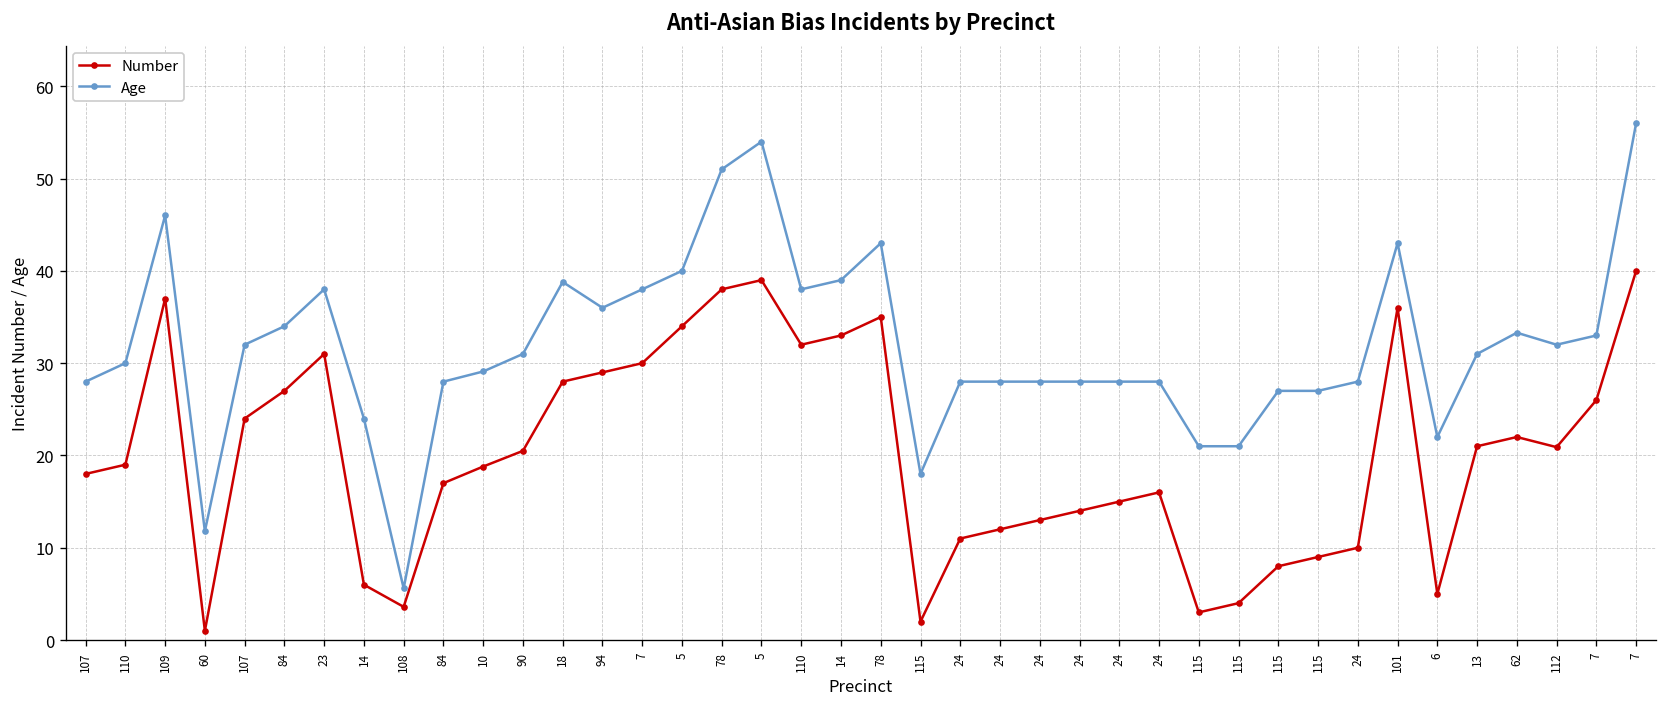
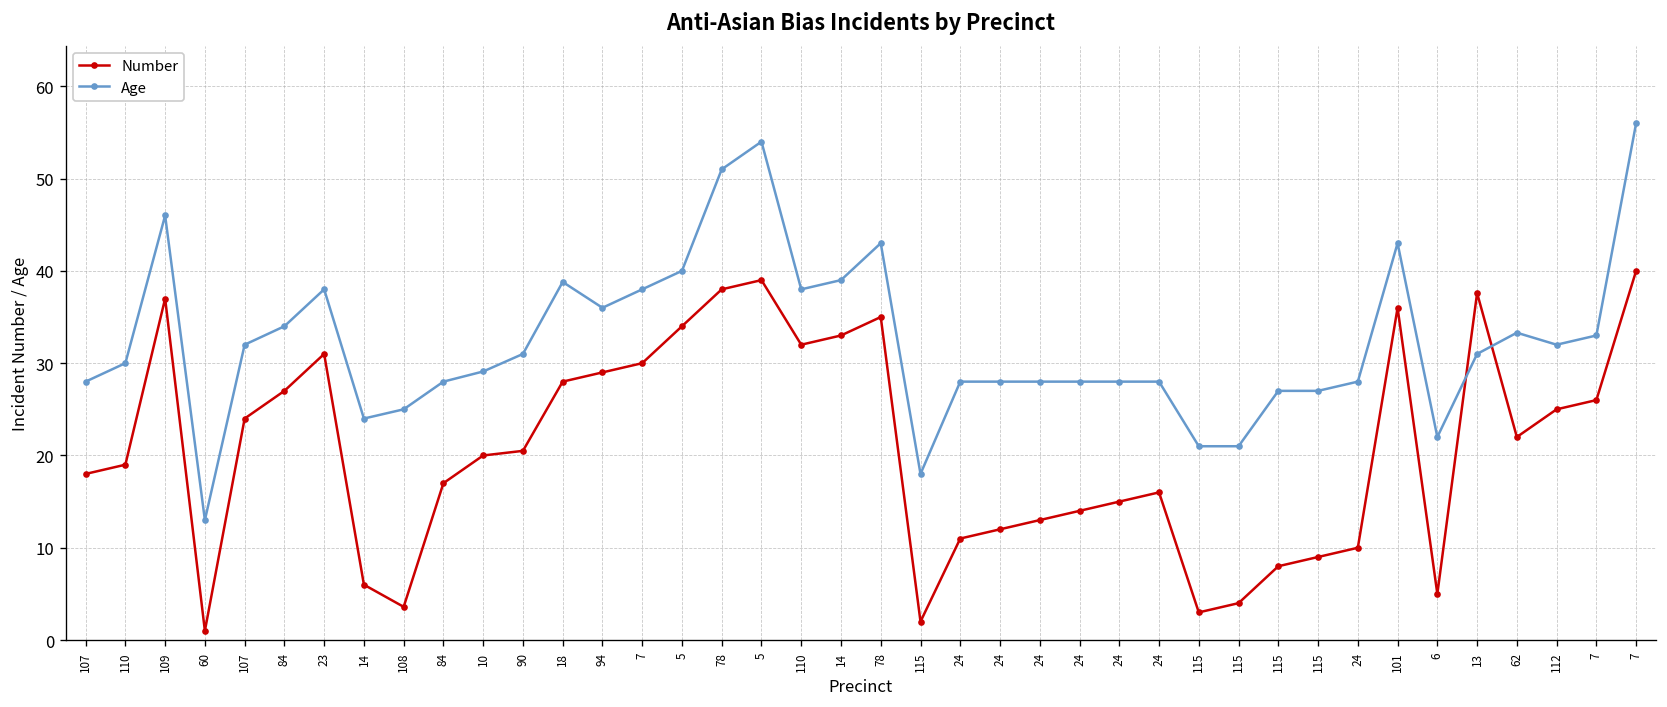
Age, 60: 12 -> 13
Age, 108: 6 -> 25
Number, 10: 19 -> 20
Number, 13: 21 -> 38
Number, 112: 21 -> 25
